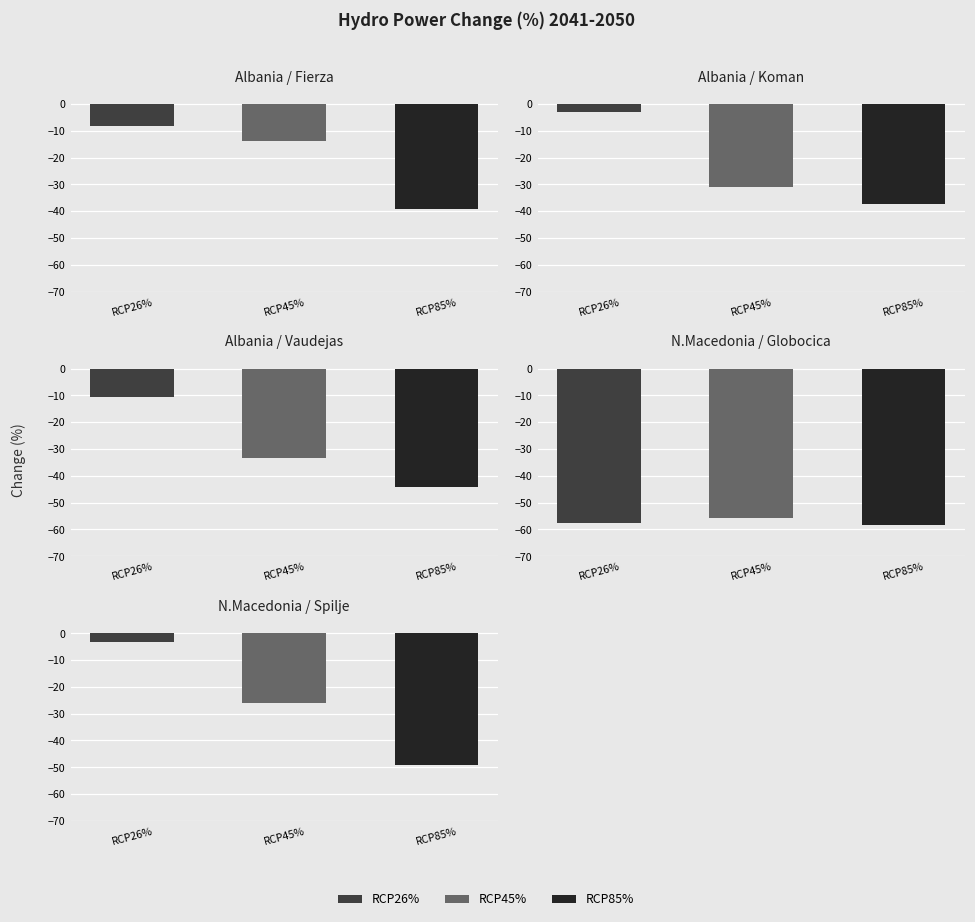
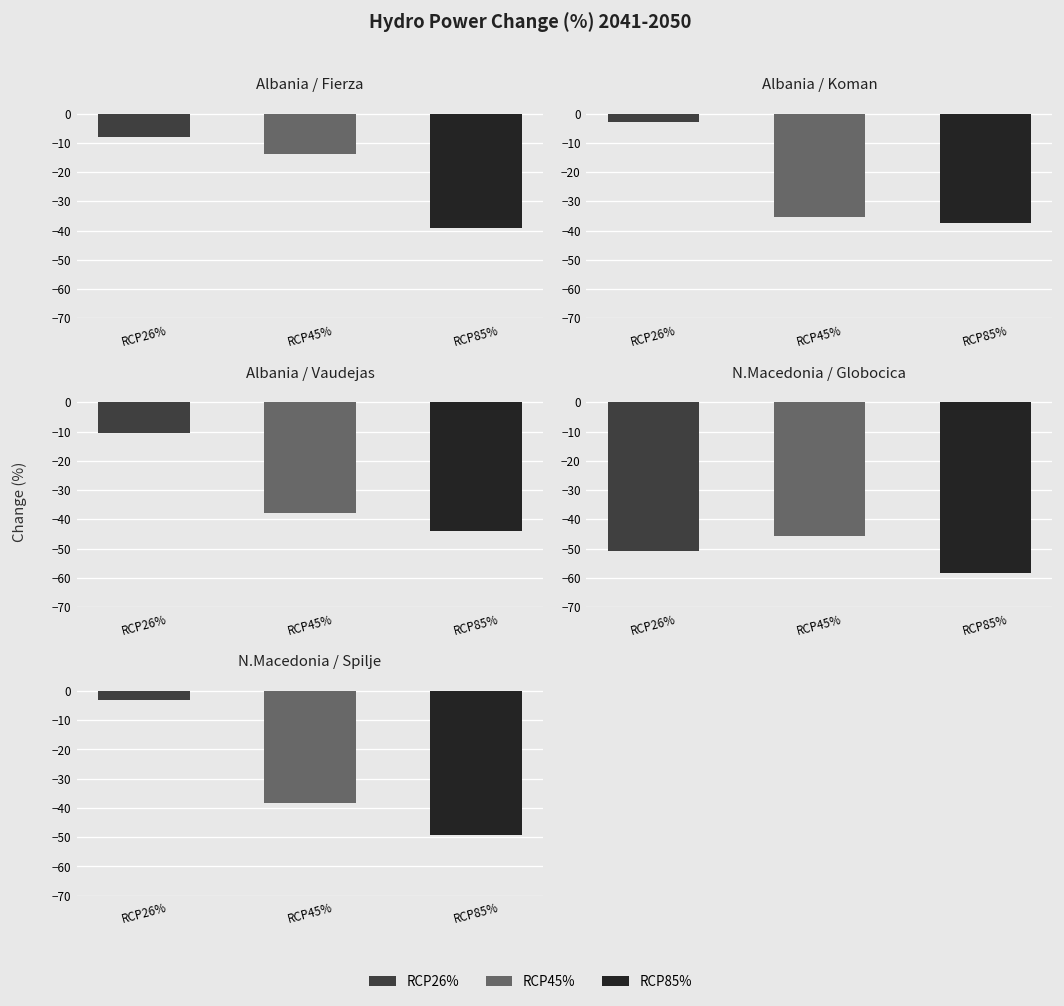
Albania / Koman, RCP45%: -31 -> -35
Albania / Vaudejas, RCP45%: -33 -> -38
N.Macedonia / Globocica, RCP26%: -58 -> -51
N.Macedonia / Globocica, RCP45%: -56 -> -46
N.Macedonia / Spilje, RCP45%: -26 -> -38
